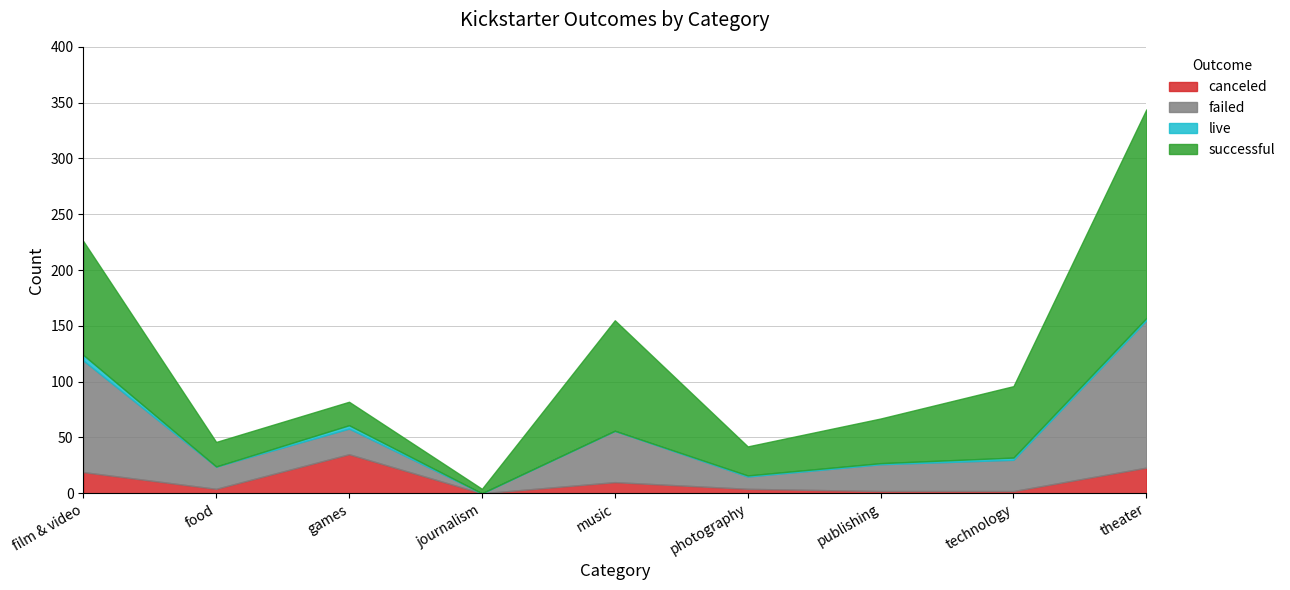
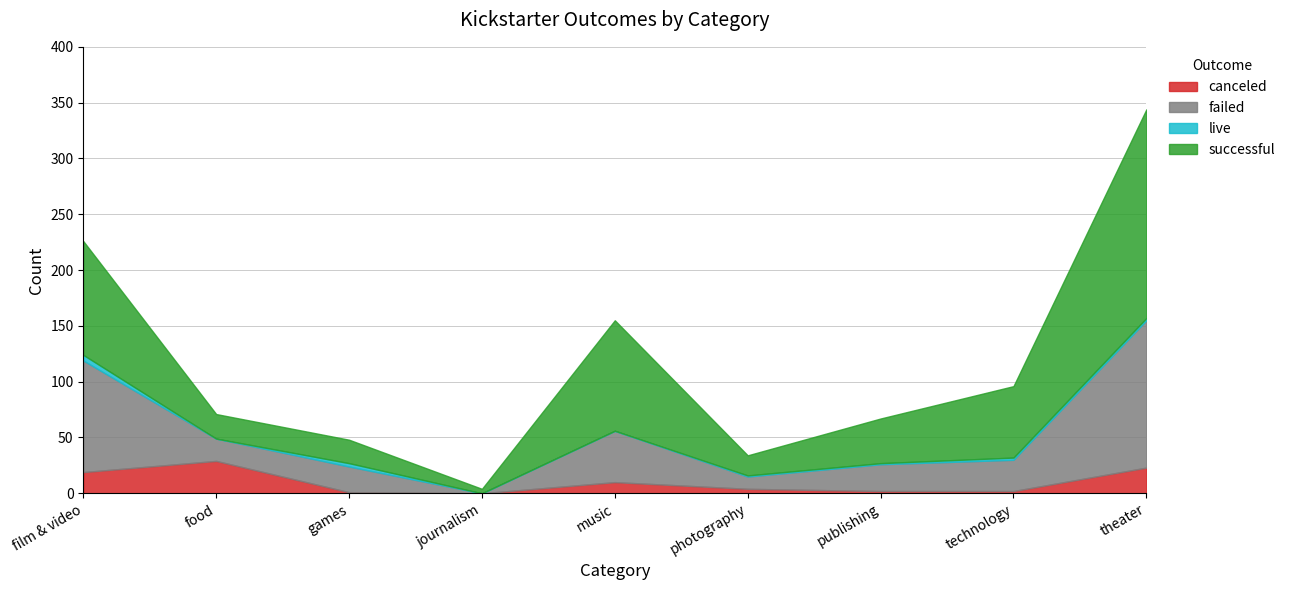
canceled, food: 4 -> 29
canceled, games: 35 -> 1
successful, photography: 26 -> 18
